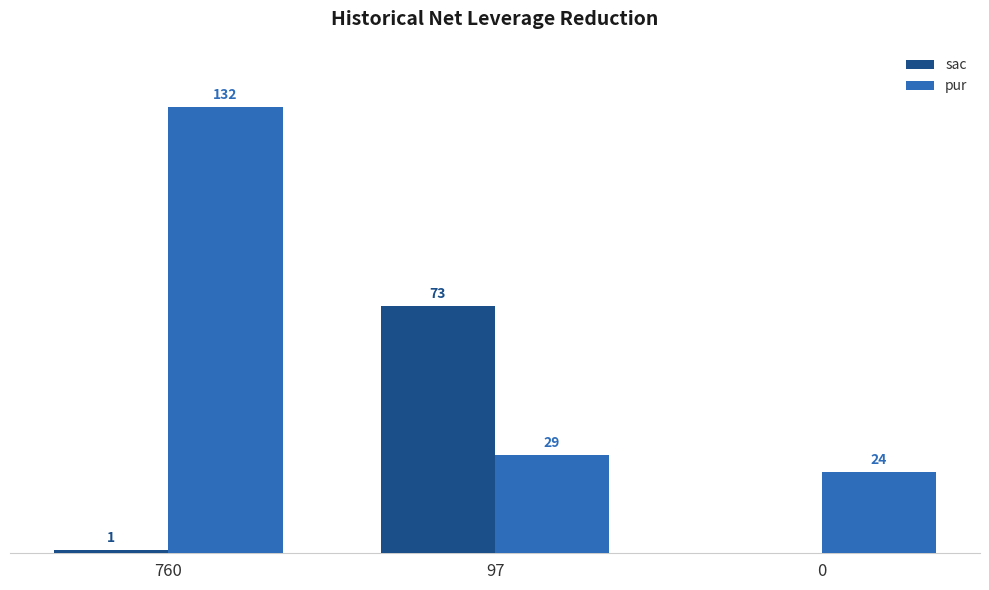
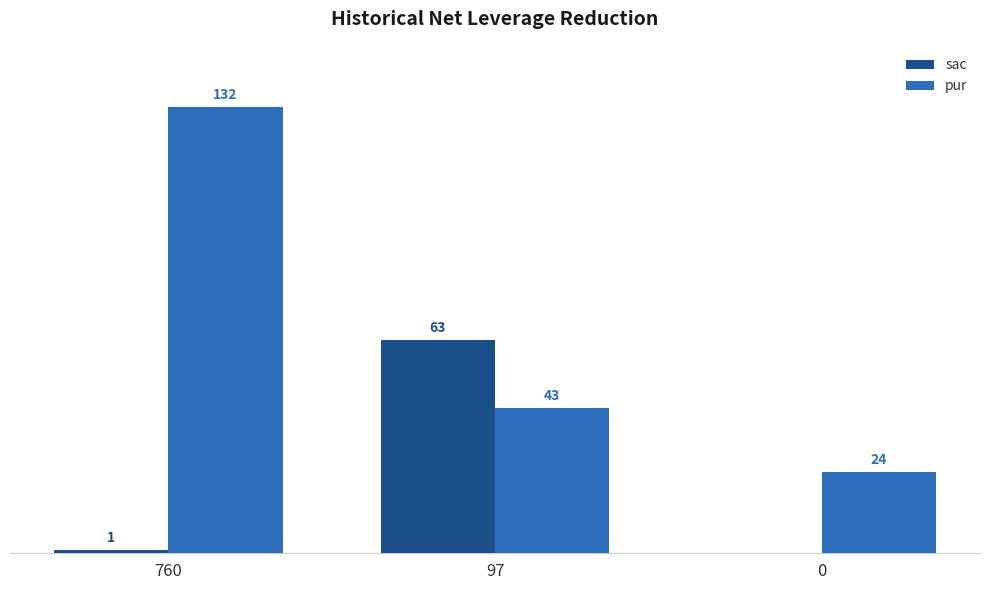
sac, 97: 73 -> 63
pur, 97: 29 -> 43
